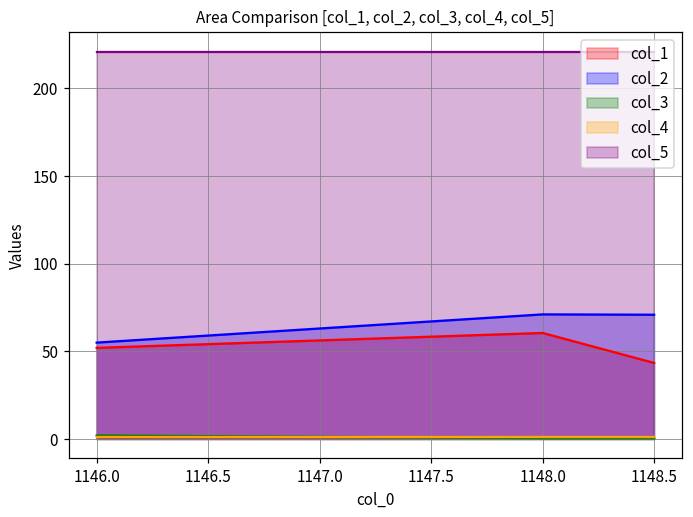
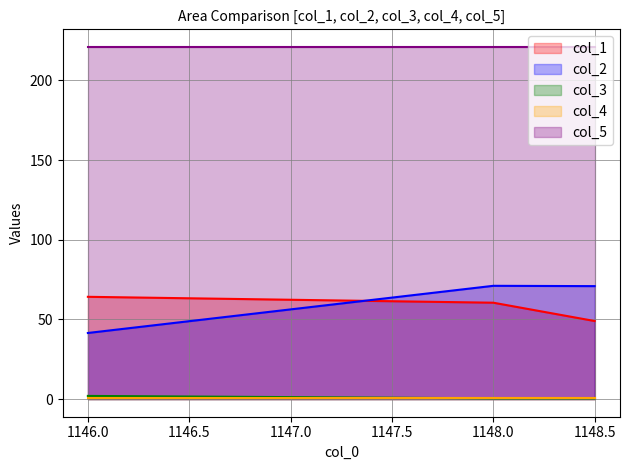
col_1, 1146.0: 52 -> 64
col_2, 1146.0: 55 -> 42
col_1, 1148.5: 43 -> 49
